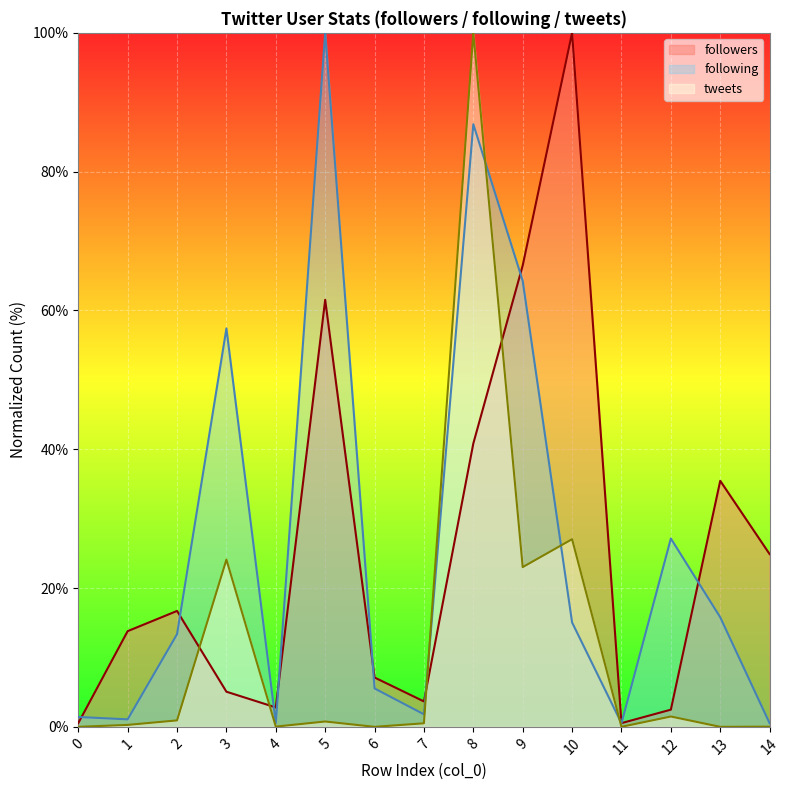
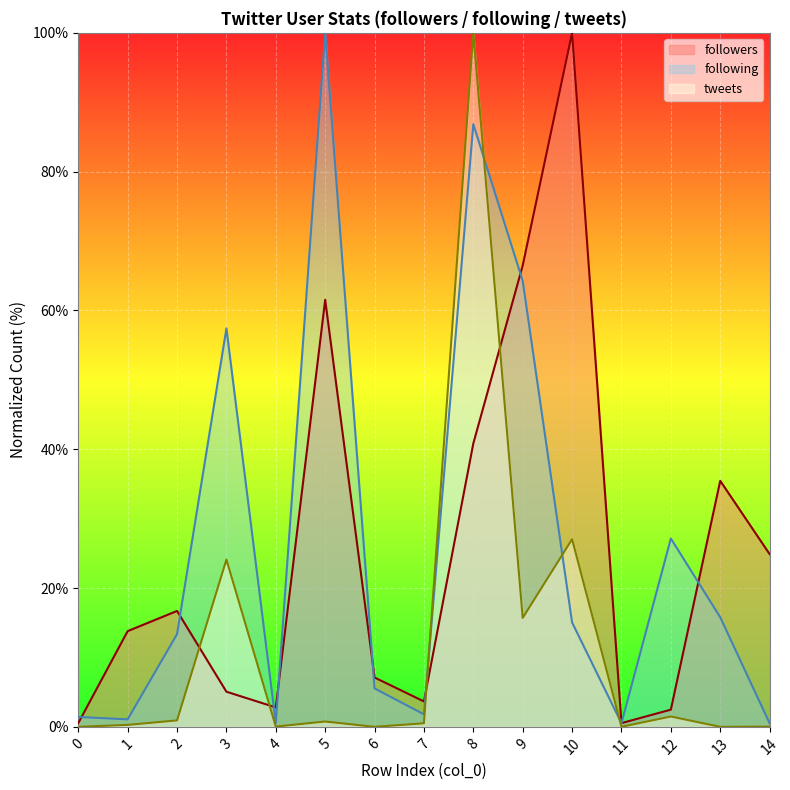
tweets, 9: 23% -> 16%
